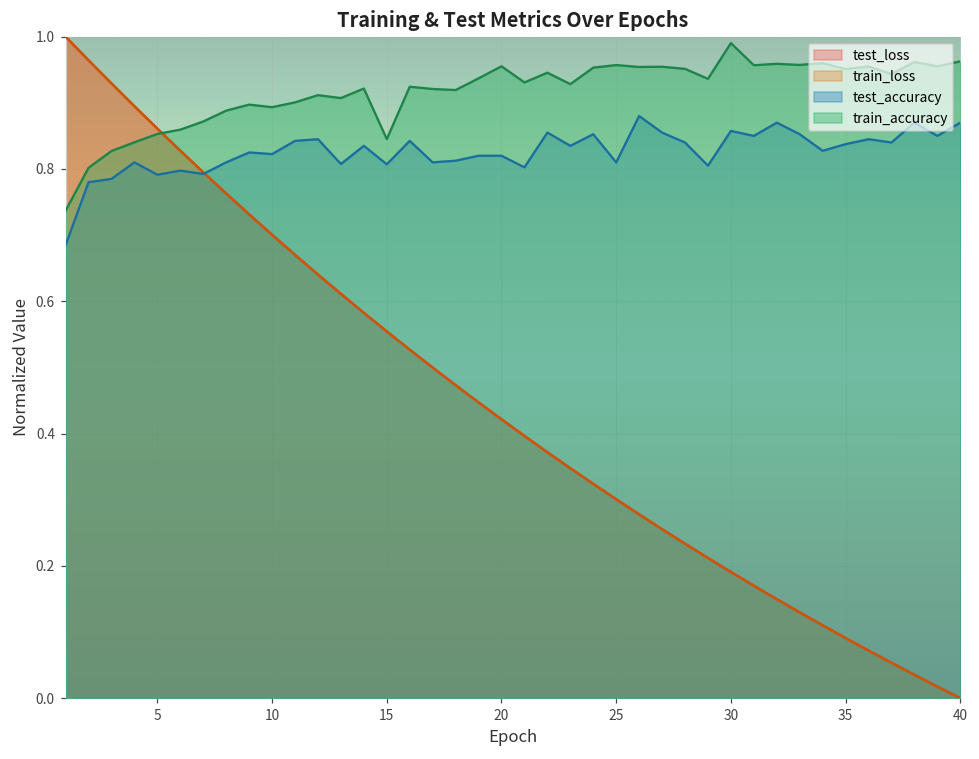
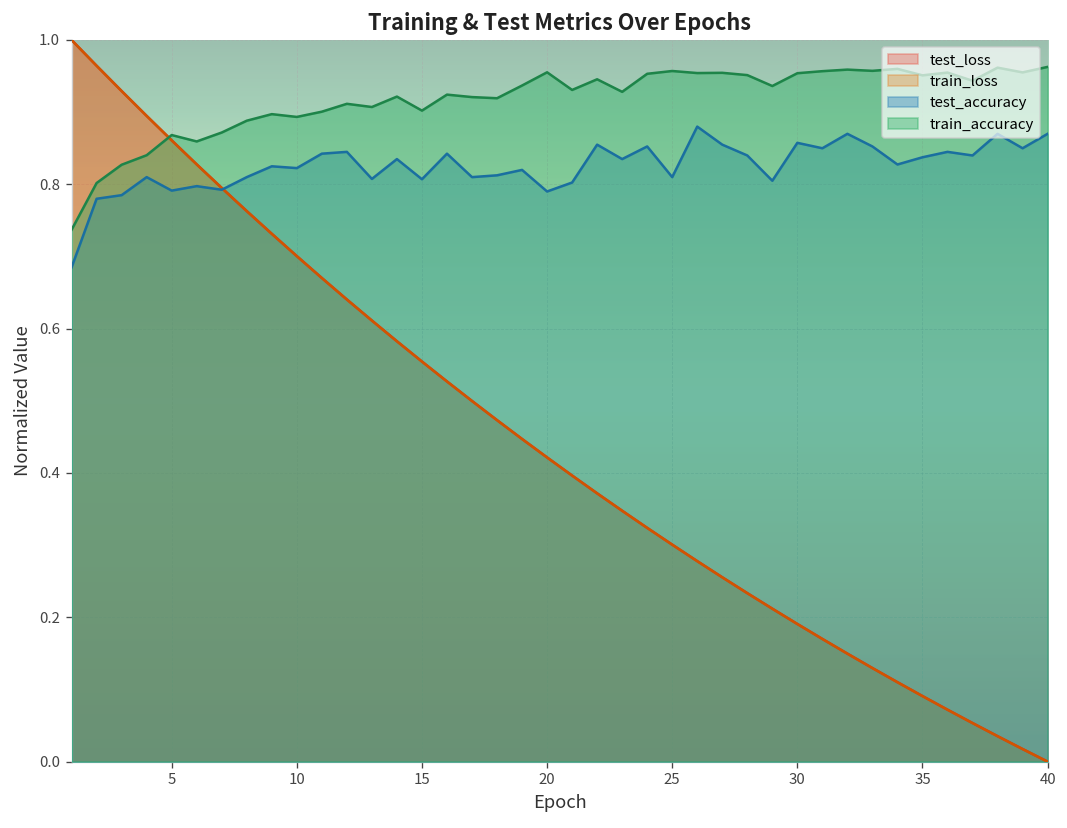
train_accuracy, 5: 0.85 -> 0.87
train_accuracy, 15: 0.85 -> 0.90
test_accuracy, 20: 0.82 -> 0.79
train_accuracy, 30: 0.99 -> 0.95
